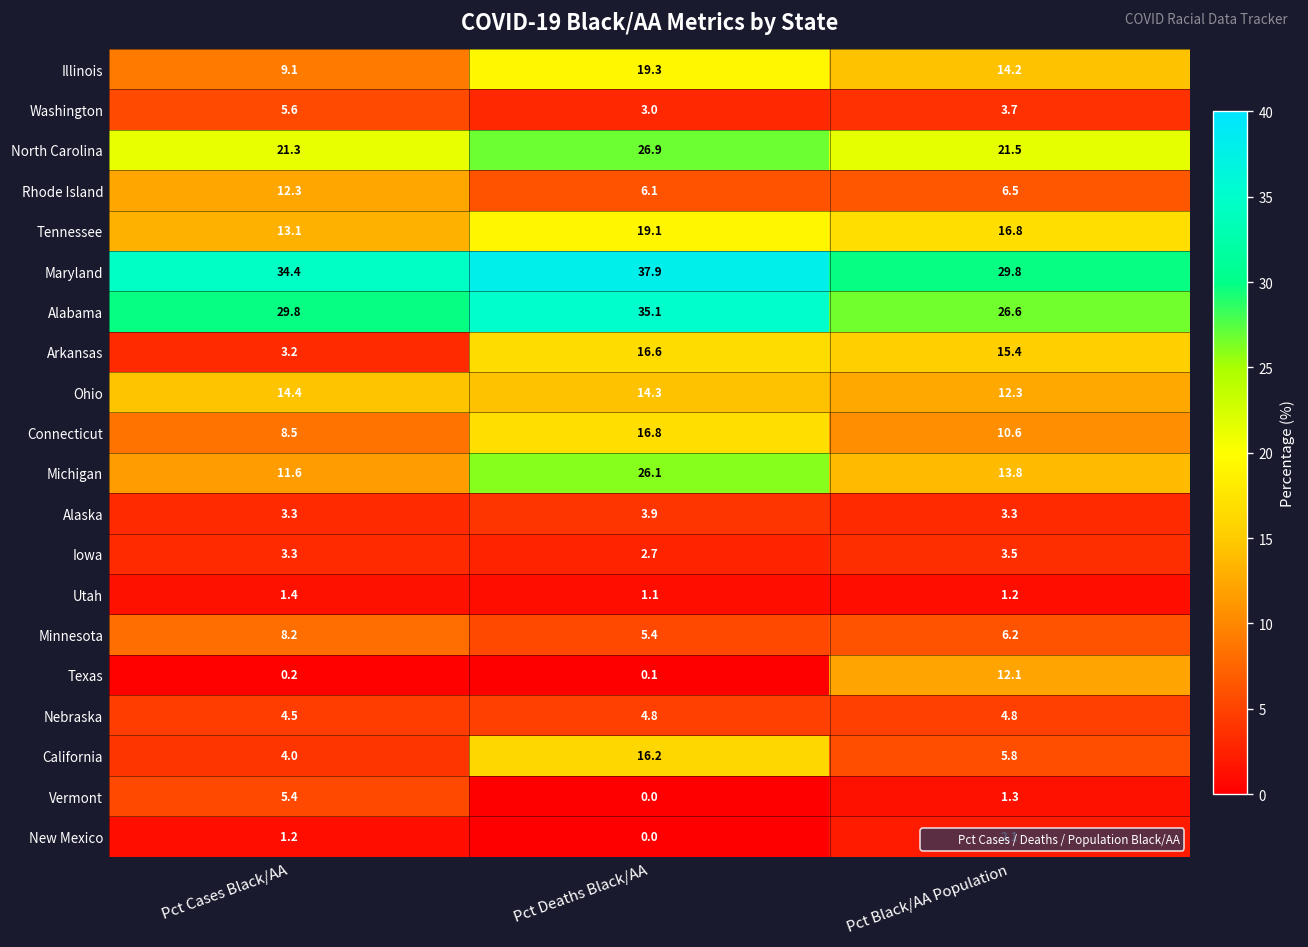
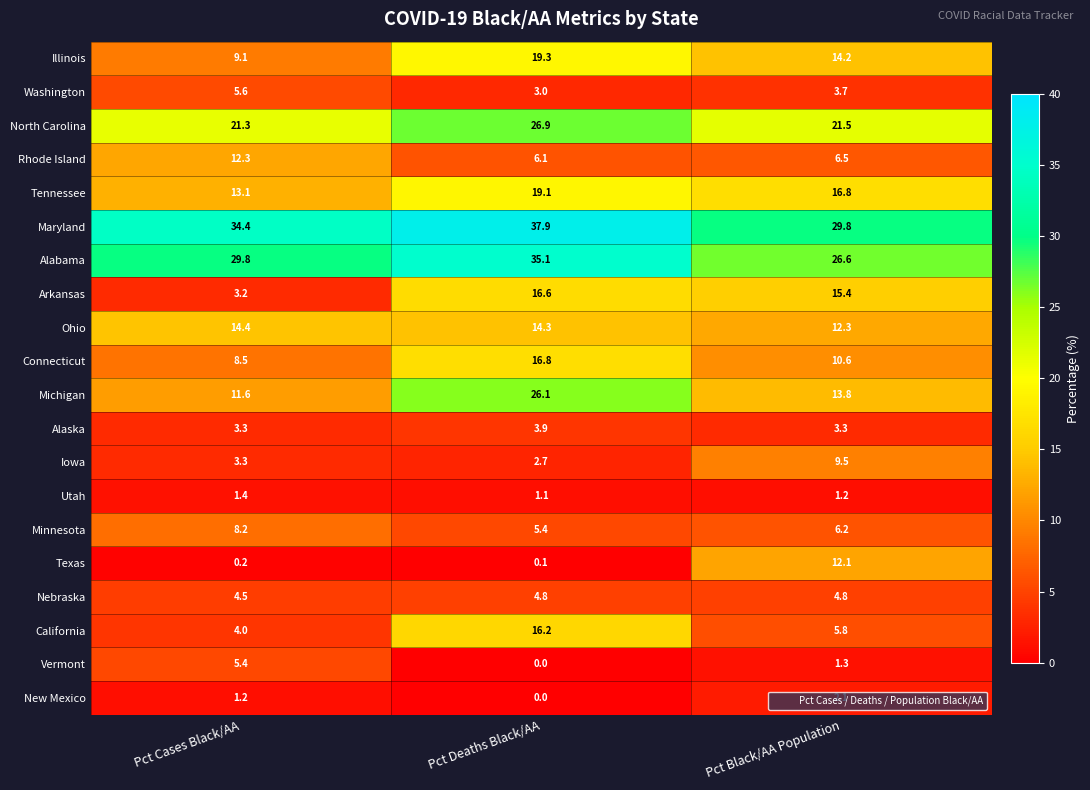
Iowa, Pct Black/AA Population: 3.5 -> 9.5
